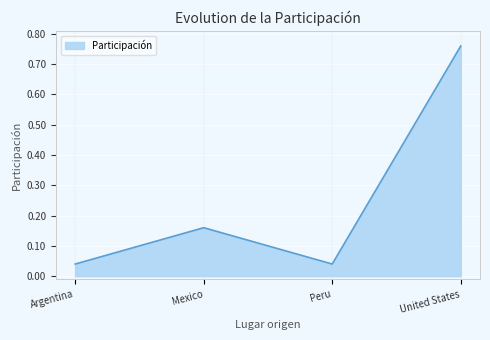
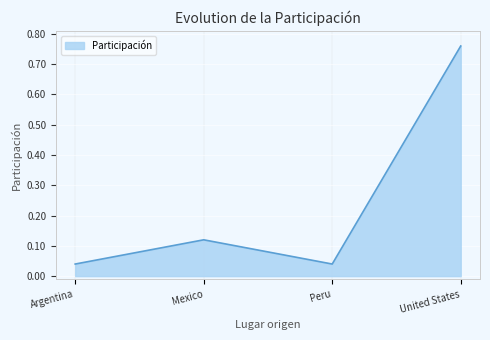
Mexico: 0.16 -> 0.12
